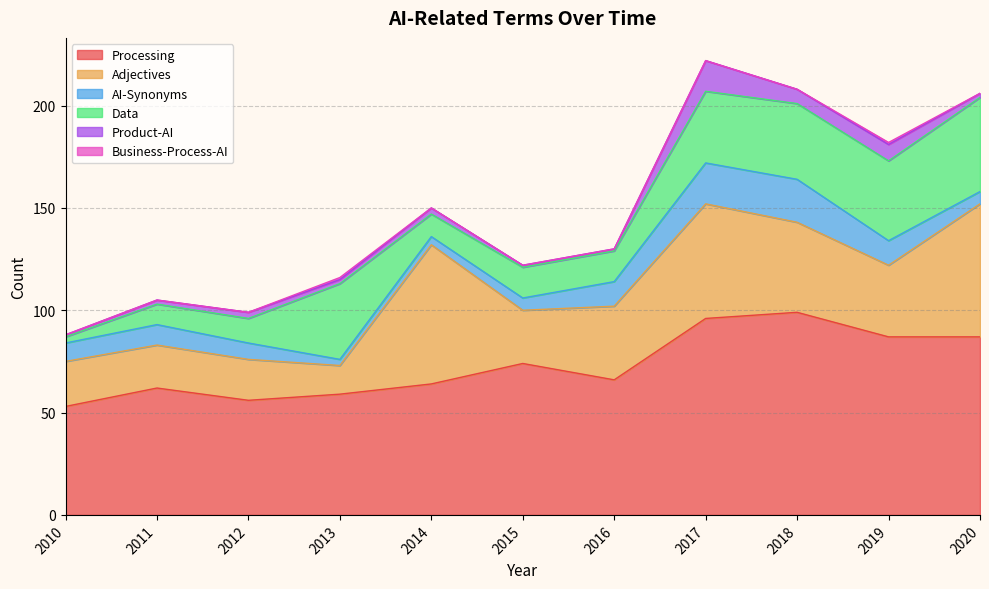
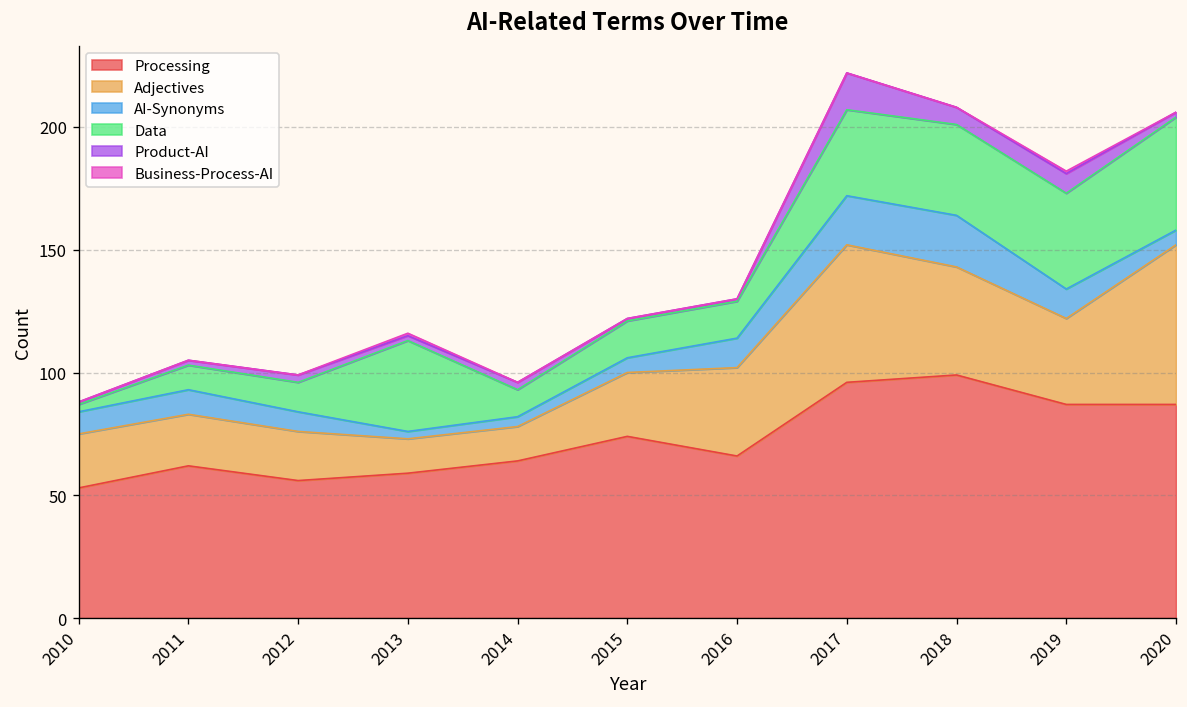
Adjectives, 2014: 68 -> 14
